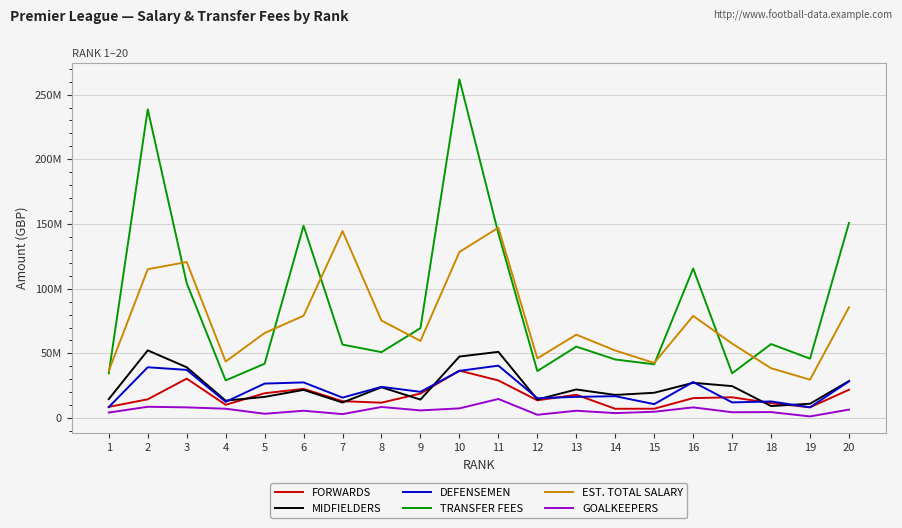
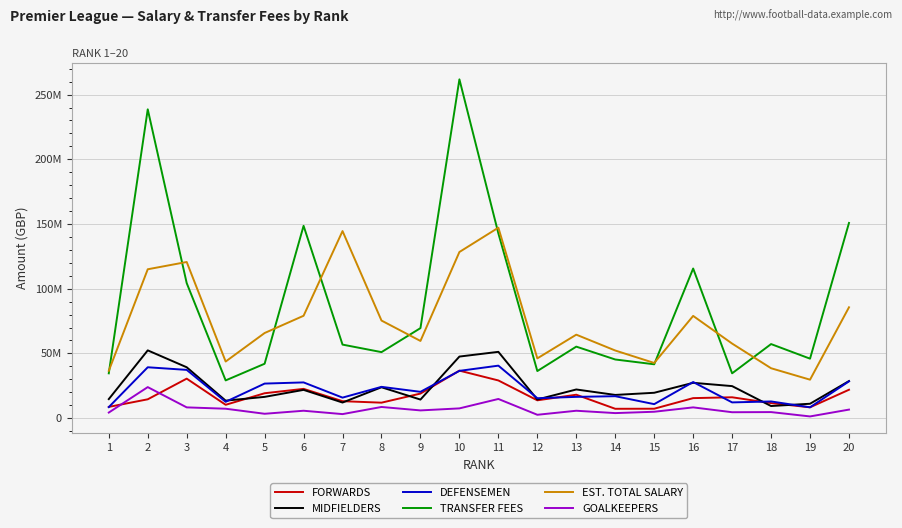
GOALKEEPERS, 2: 9000000 -> 24000000
